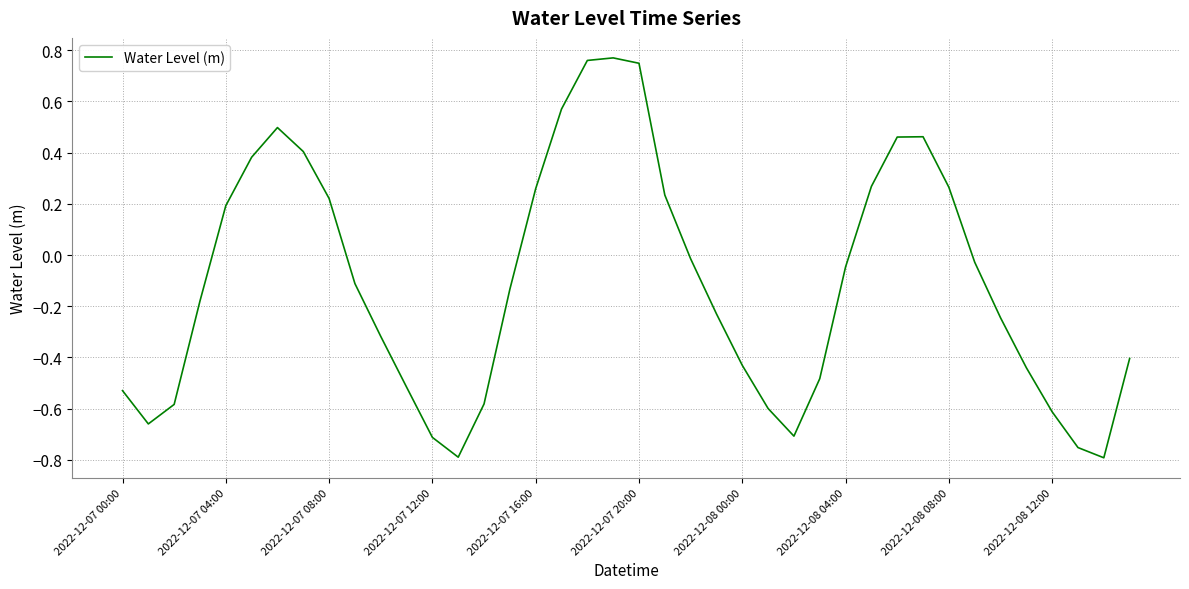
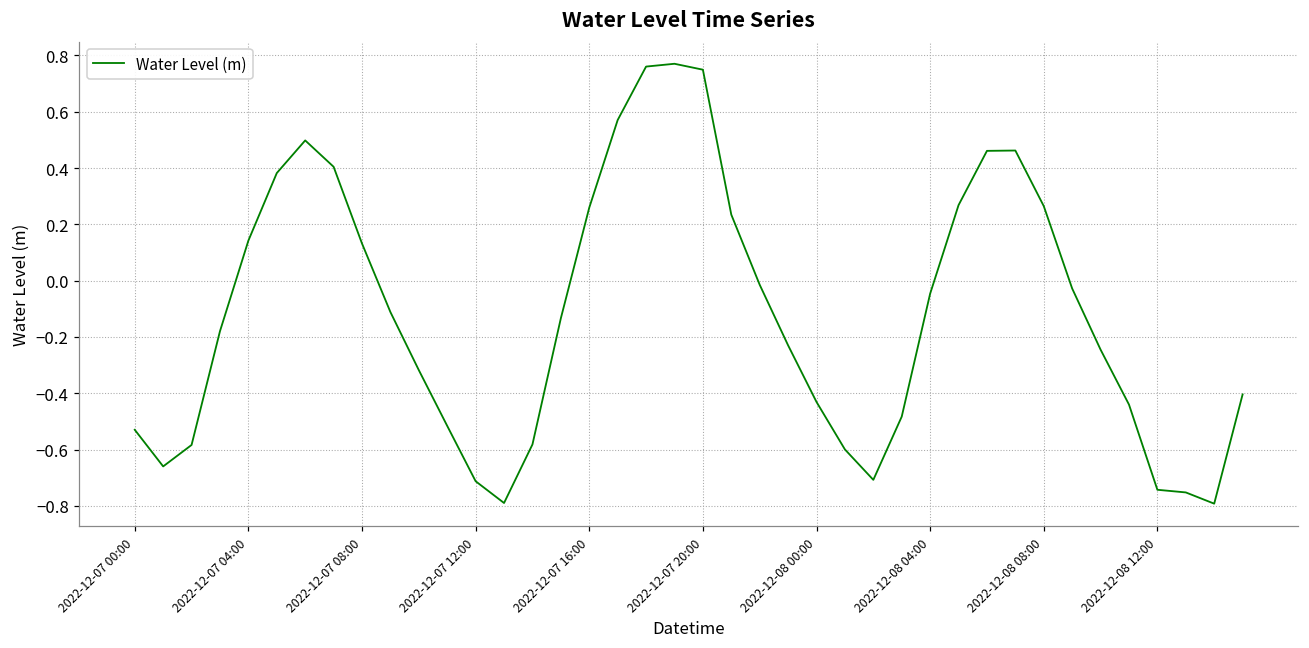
2022-12-07 04:00: 0.19 -> 0.14
2022-12-07 08:00: 0.22 -> 0.13
2022-12-08 12:00: -0.61 -> -0.74
